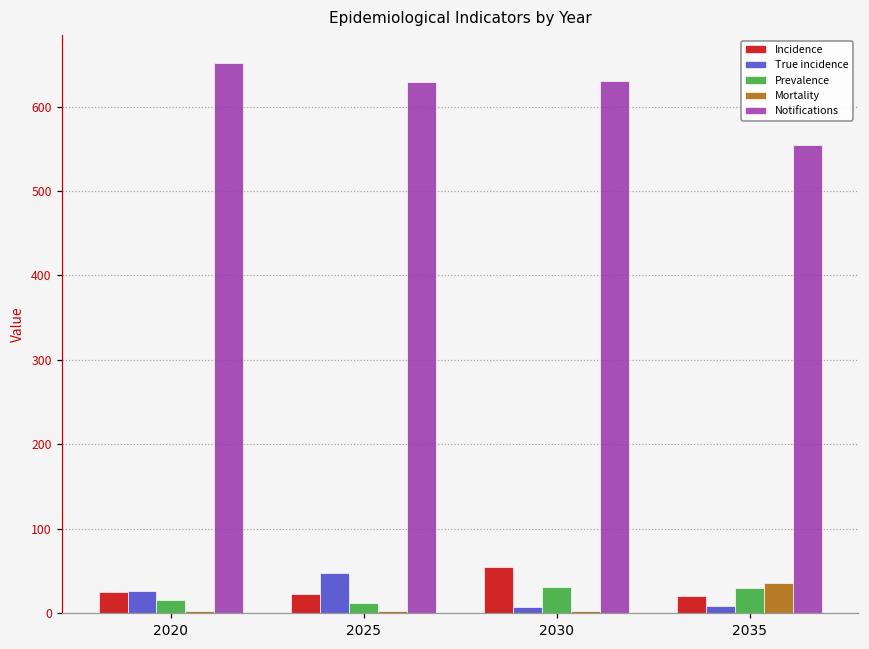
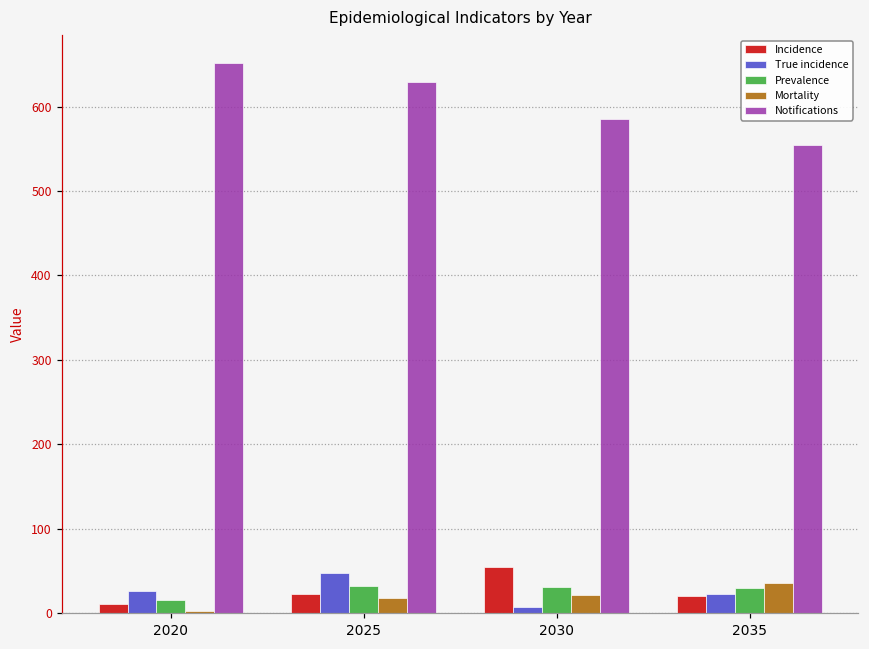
Incidence, 2020: 20 -> 10
Prevalence, 2025: 10 -> 30
Mortality, 2025: 0 -> 20
Mortality, 2030: 0 -> 20
Notifications, 2030: 630 -> 590
True incidence, 2035: 10 -> 20
